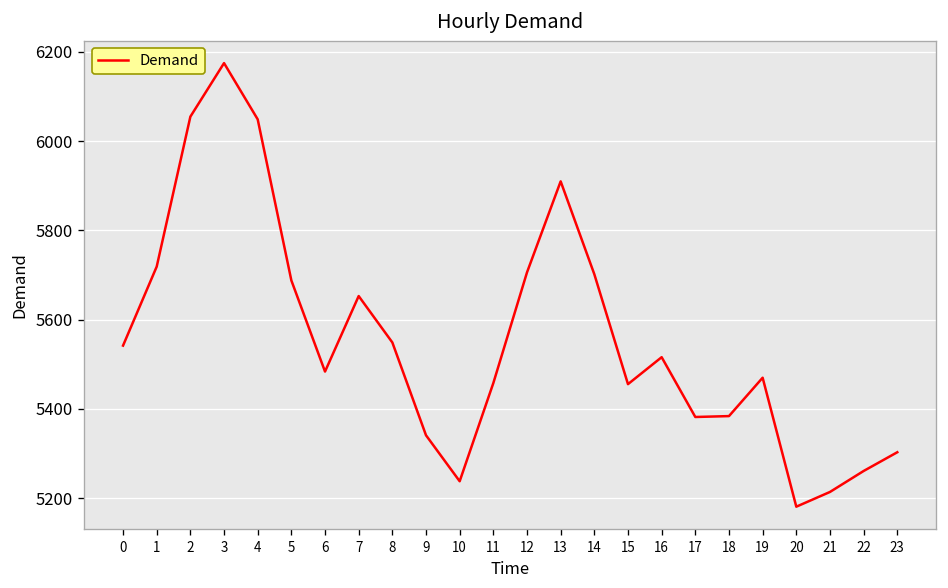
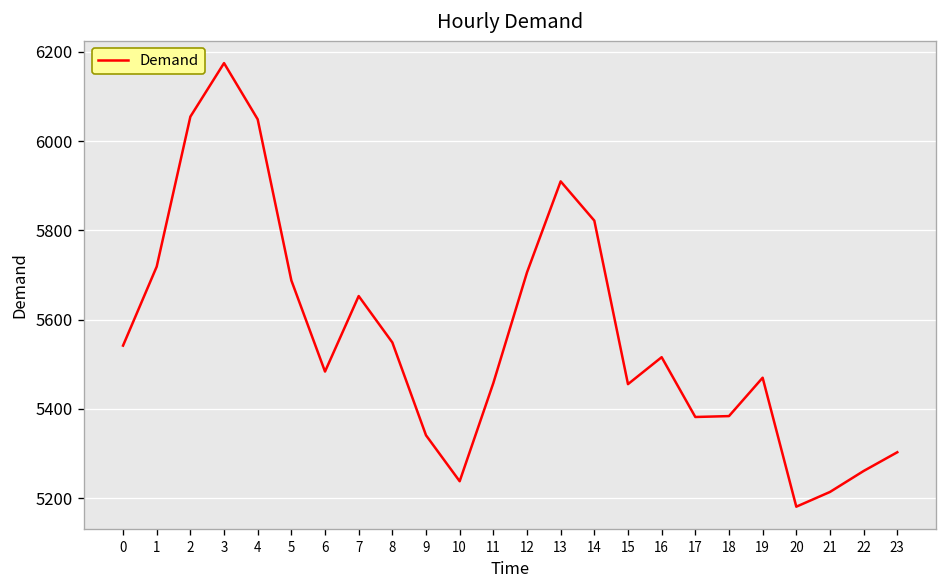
14: 5700 -> 5820
